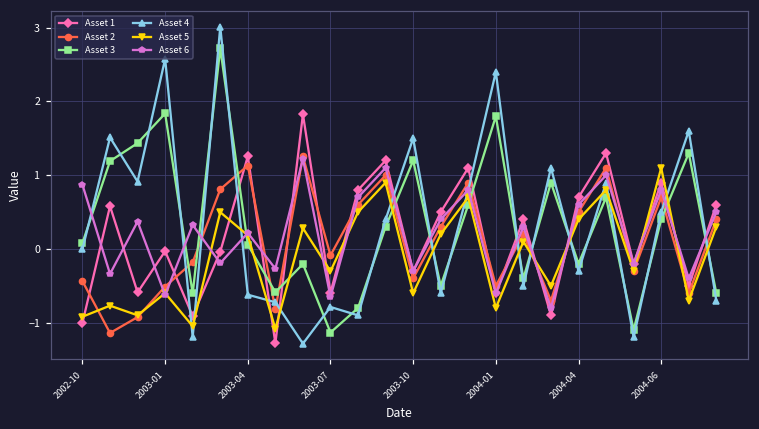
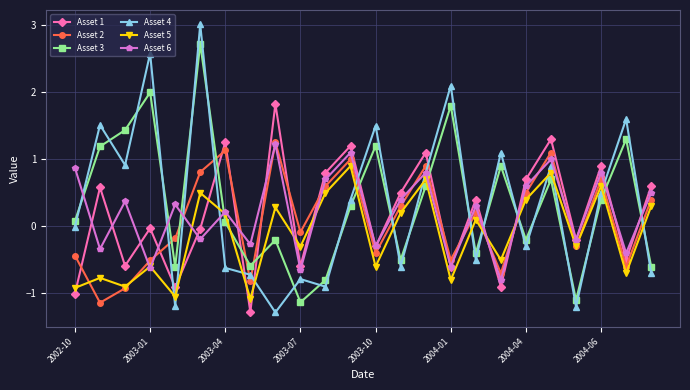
Asset 3, 2003-01: 1.8 -> 2.0
Asset 4, 2004-01: 2.4 -> 2.1
Asset 5, 2004-06: 1.1 -> 0.6
